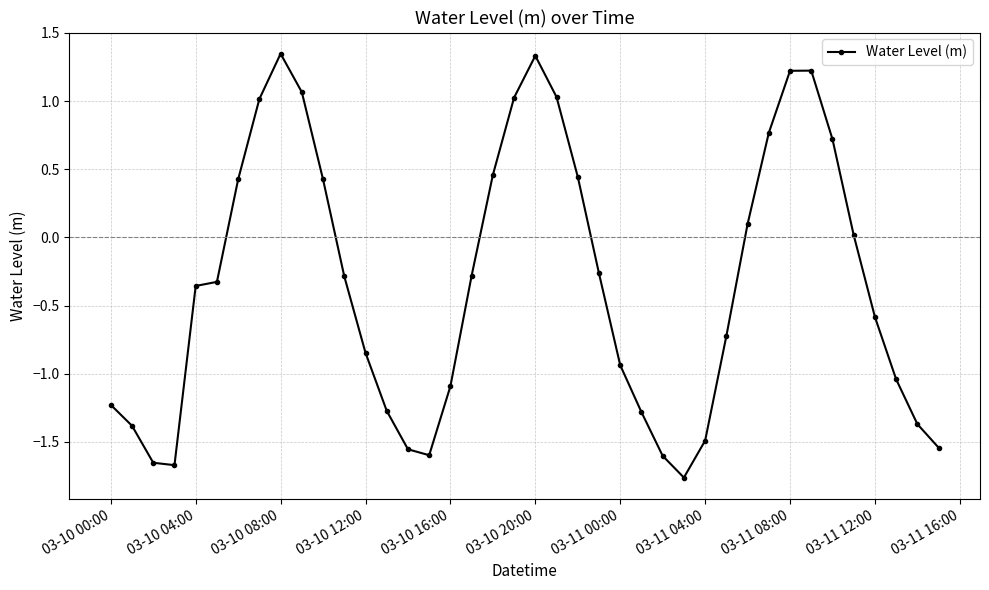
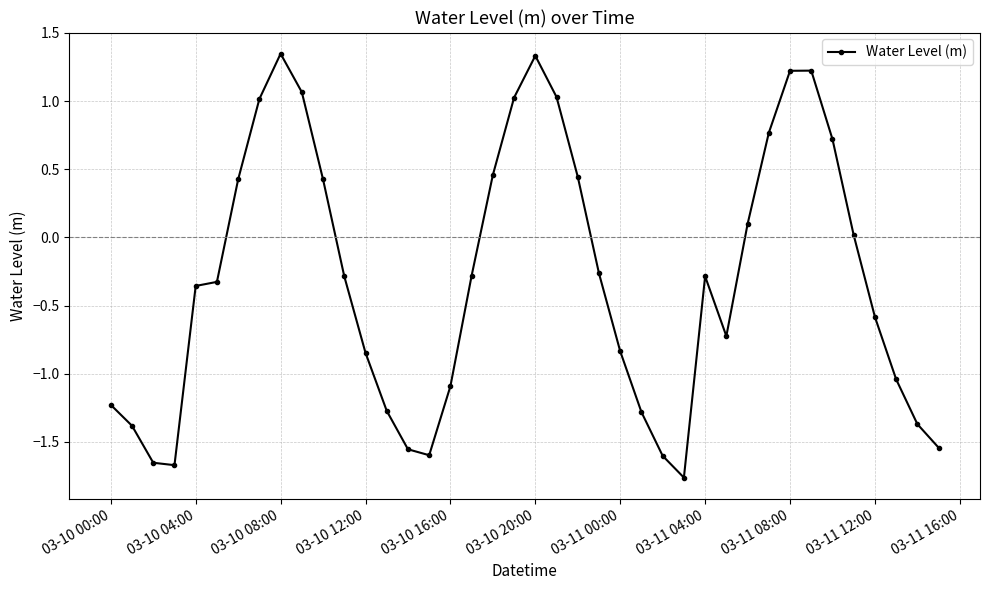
03-11 00:00: -0.94 -> -0.83
03-11 04:00: -1.49 -> -0.29
